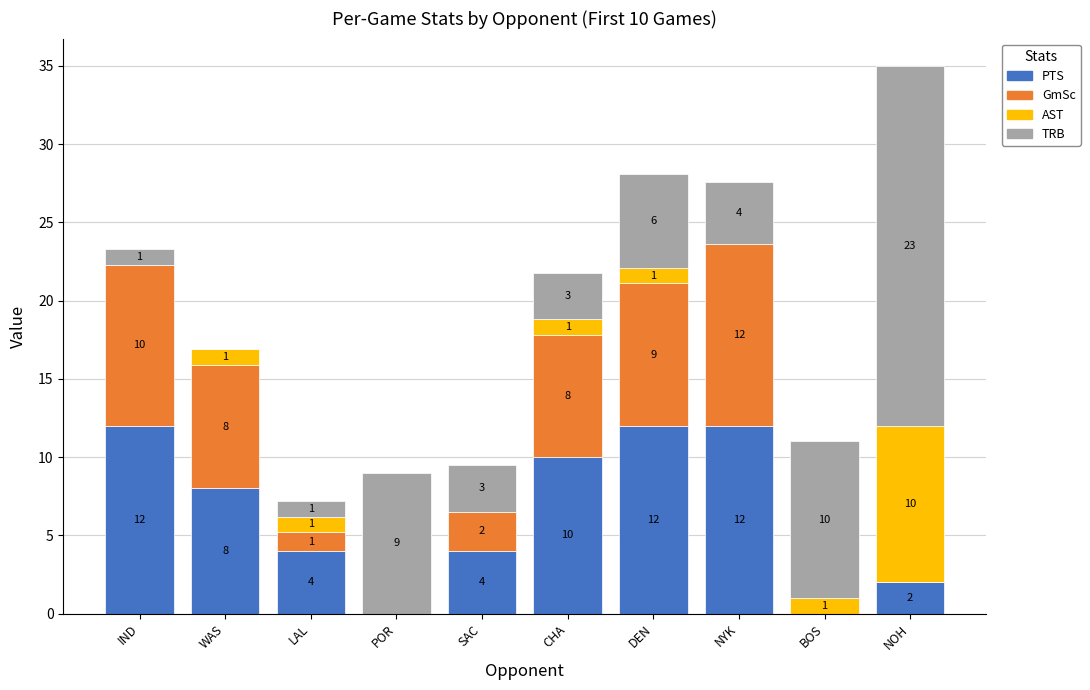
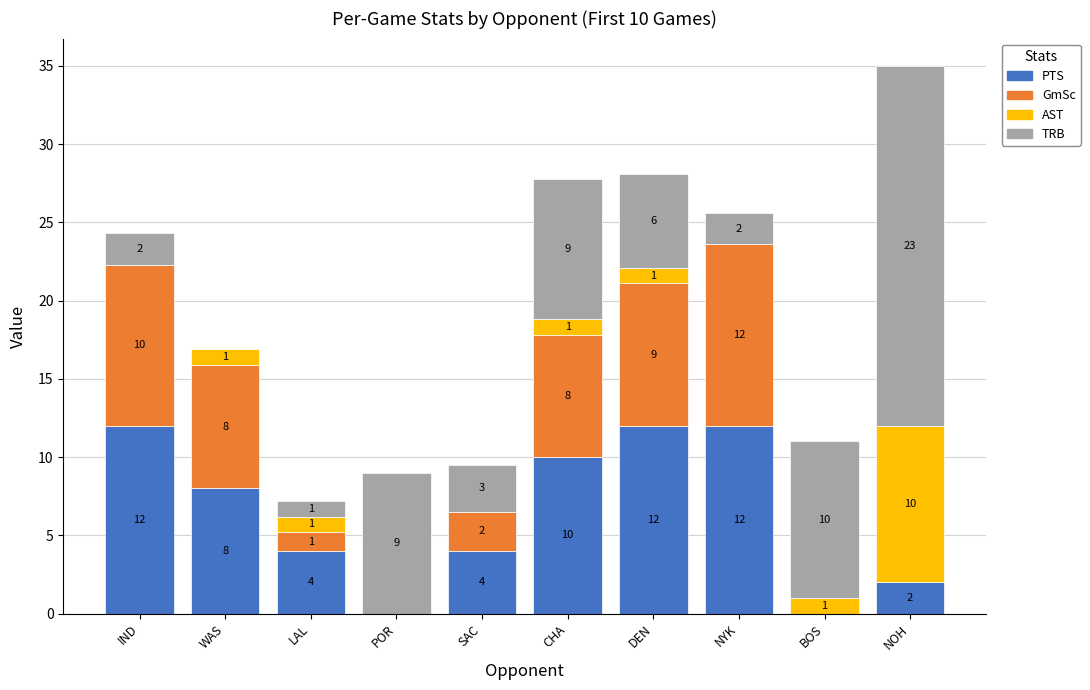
TRB, IND: 1 -> 2
TRB, CHA: 3 -> 9
TRB, NYK: 4 -> 2
